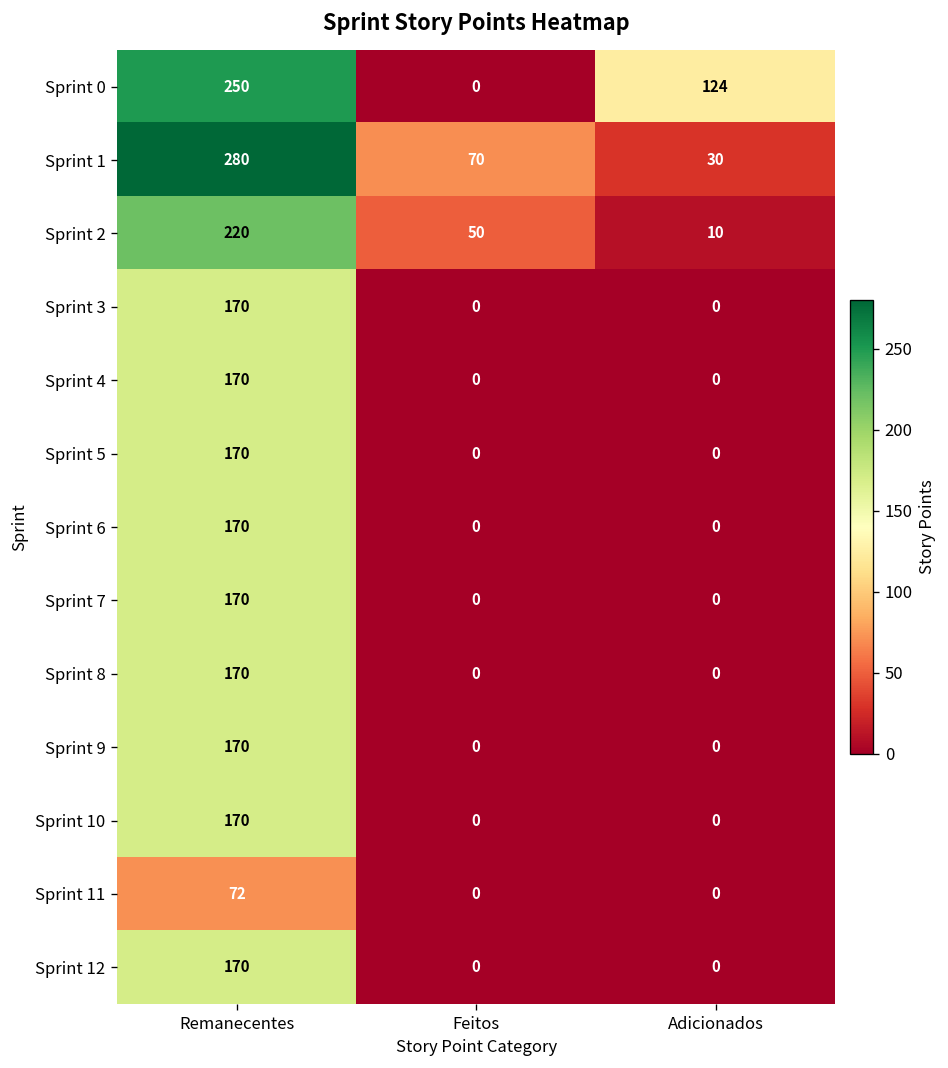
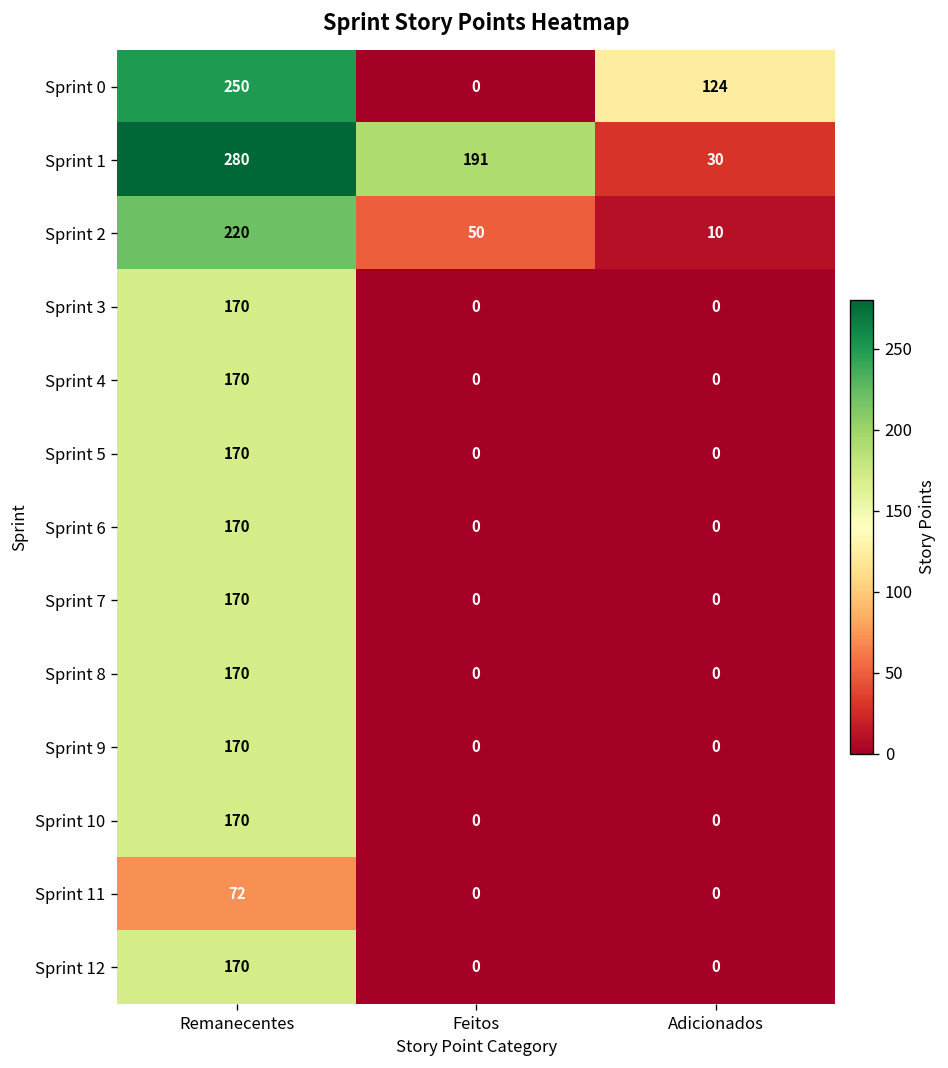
Sprint 1, Feitos: 70 -> 191
